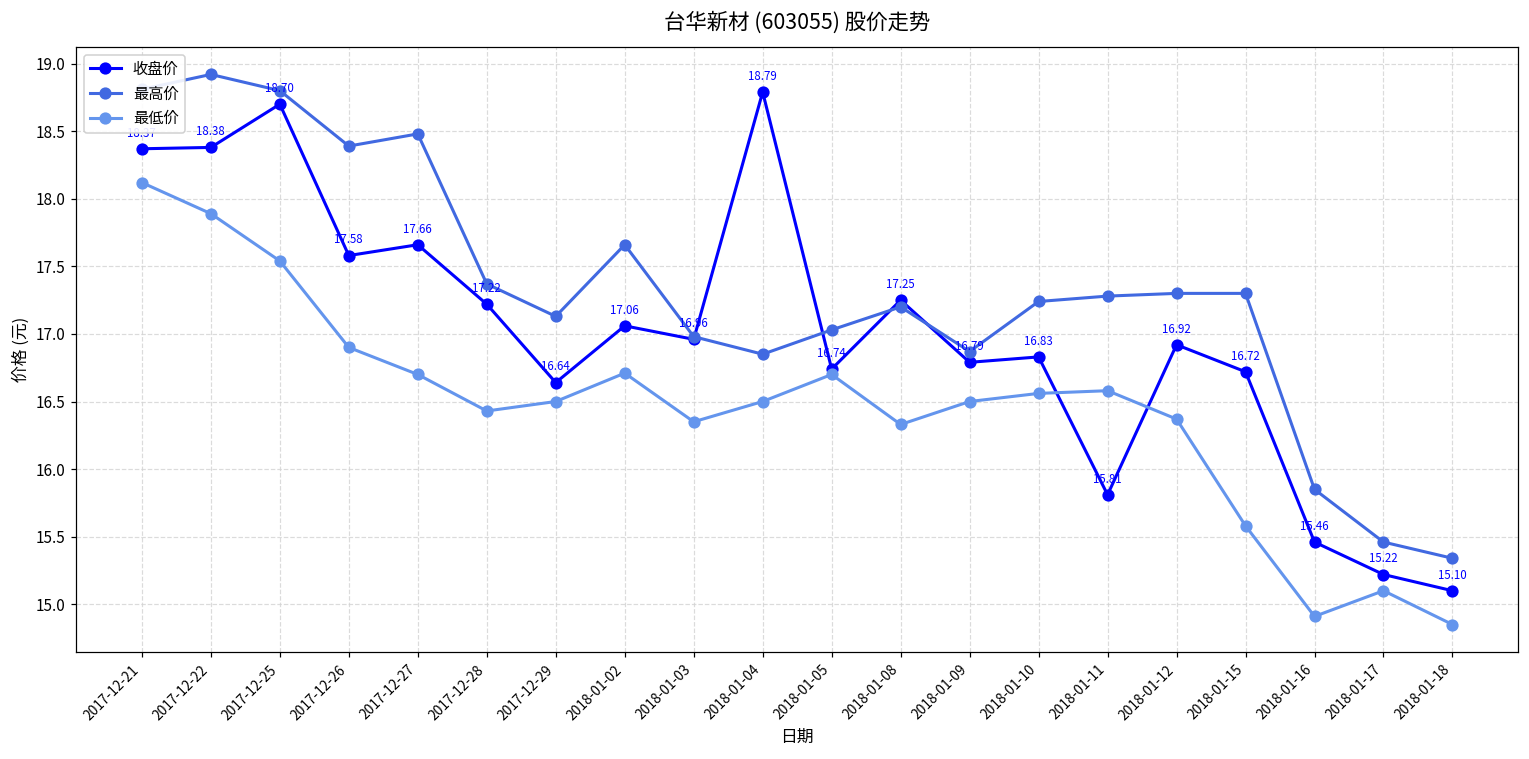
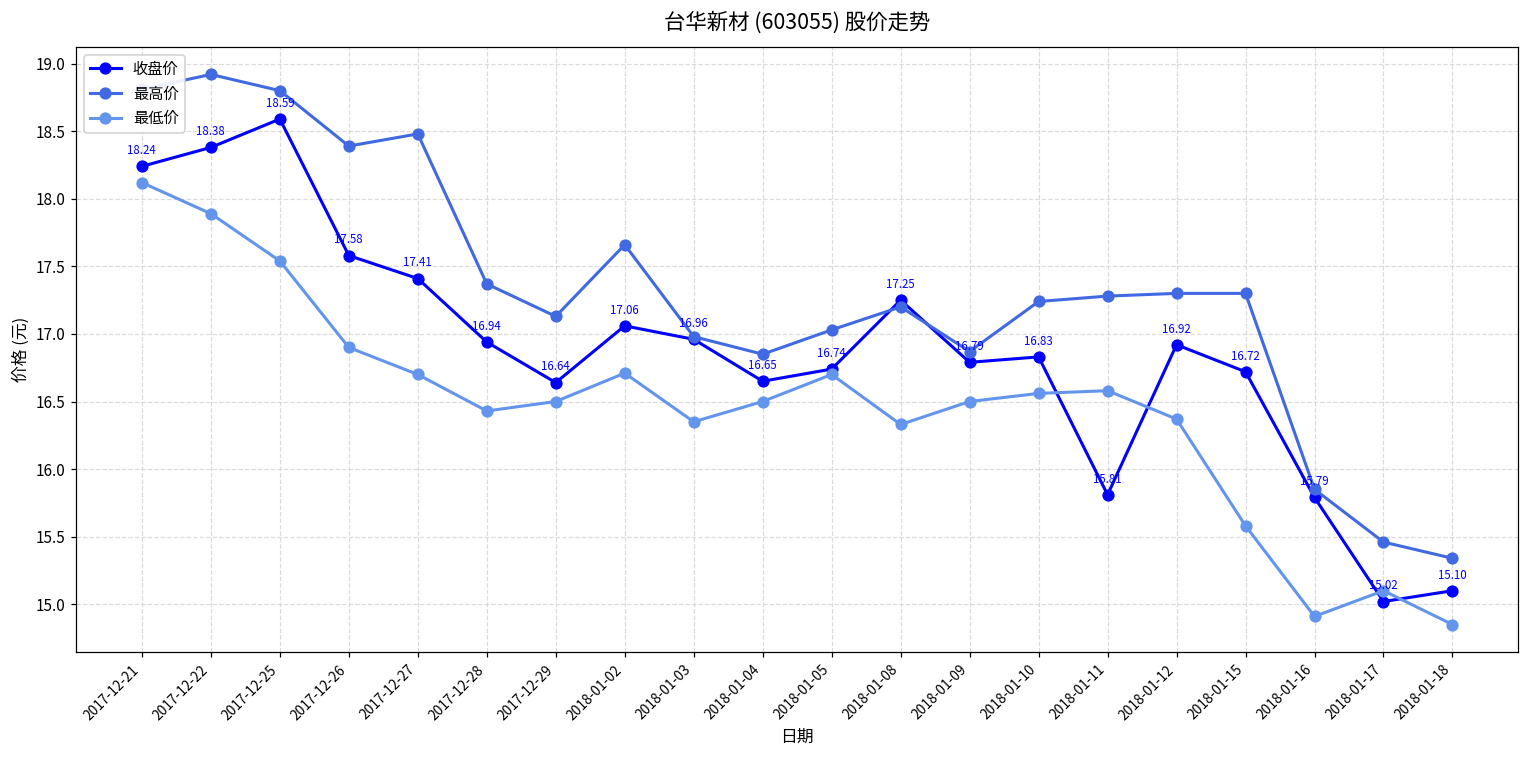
收盘价, 2017-12-21: 18.37 -> 18.24
收盘价, 2017-12-25: 18.70 -> 18.59
收盘价, 2017-12-27: 17.66 -> 17.41
收盘价, 2017-12-28: 17.22 -> 16.94
收盘价, 2018-01-04: 18.79 -> 16.65
收盘价, 2018-01-16: 15.46 -> 15.79
收盘价, 2018-01-17: 15.22 -> 15.02
